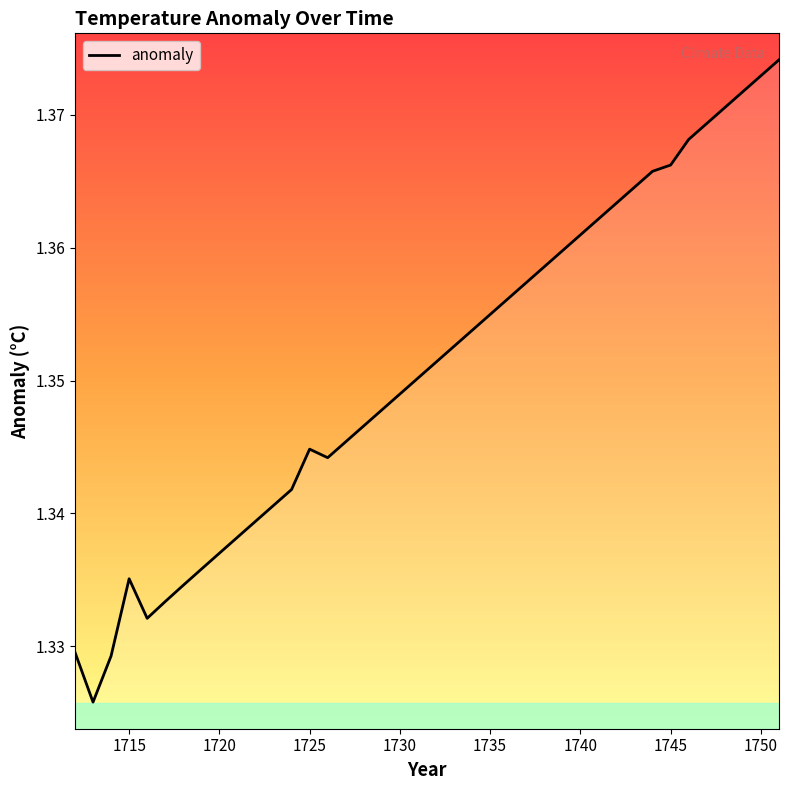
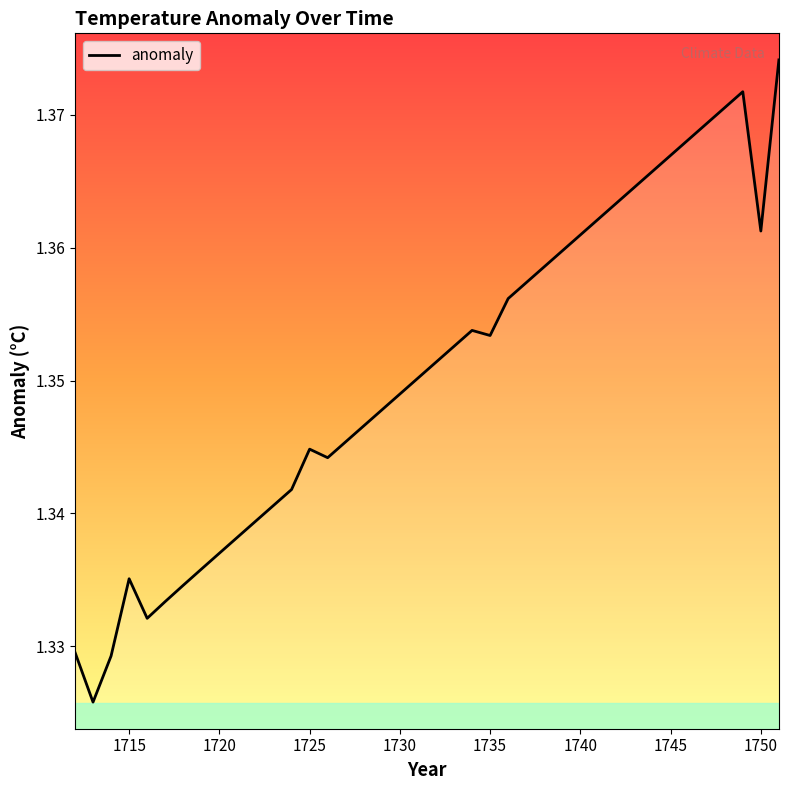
anomaly, 1735: 1.3550 -> 1.3534
anomaly, 1745: 1.3662 -> 1.3669
anomaly, 1750: 1.3729 -> 1.3613
